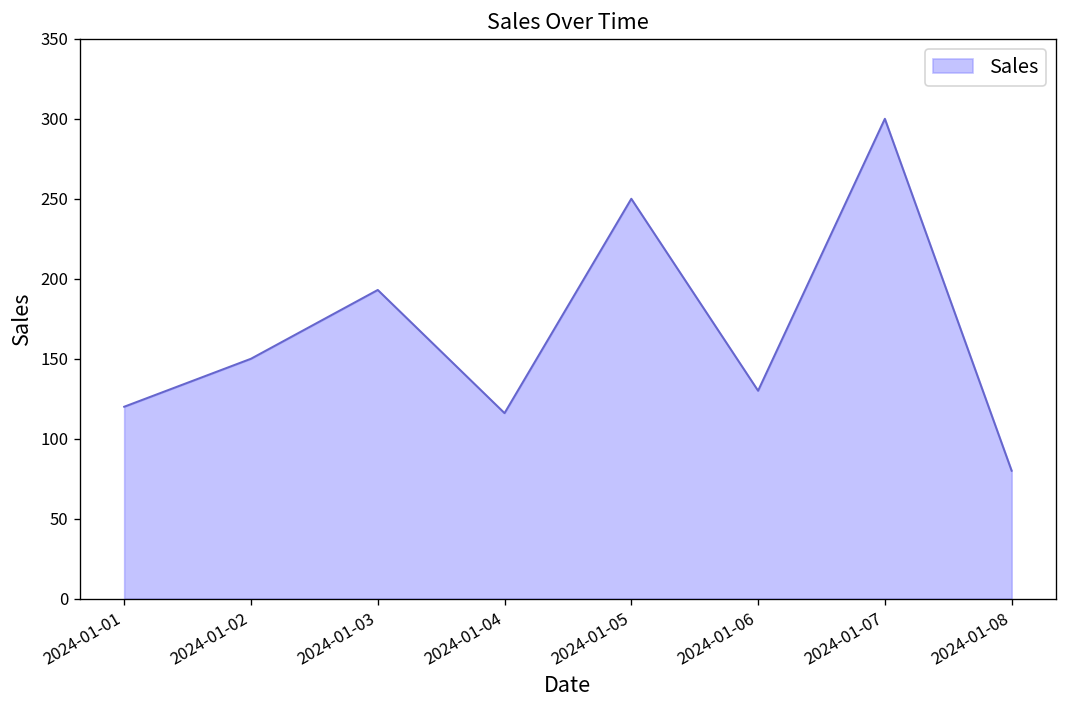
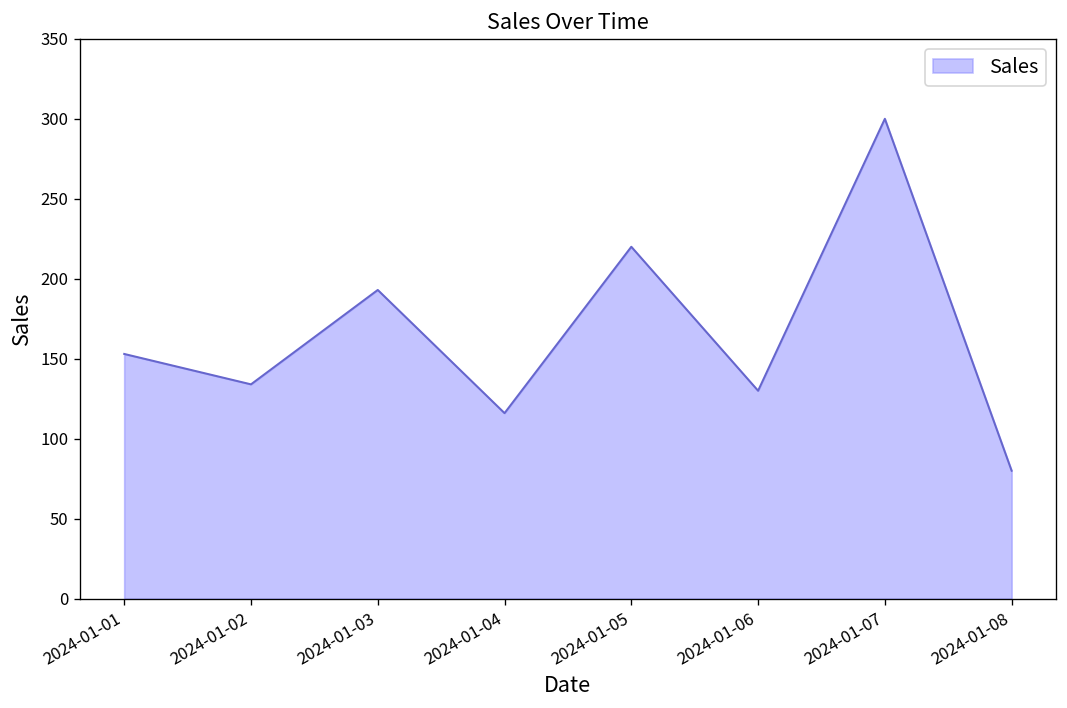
2024-01-01: 120 -> 153
2024-01-02: 150 -> 134
2024-01-05: 250 -> 220
